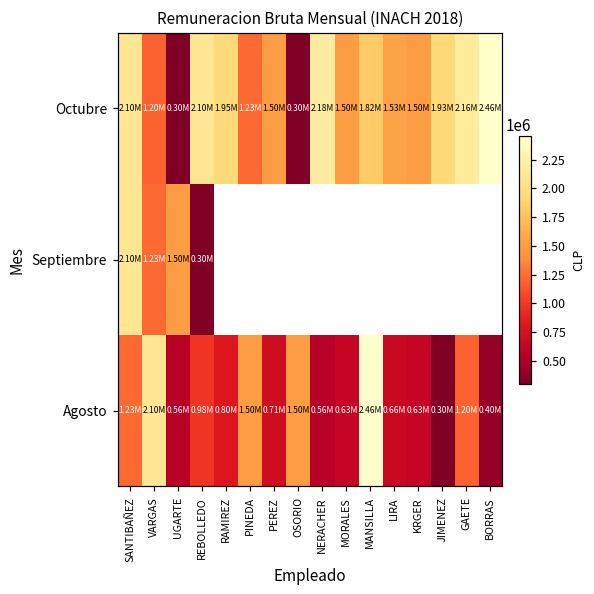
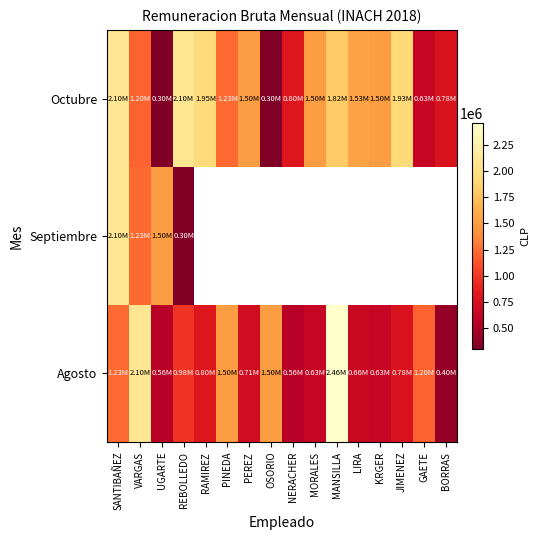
Octubre, NERACHER: 2.18M -> 0.80M
Octubre, GAETE: 2.16M -> 0.63M
Octubre, BORRAS: 2.46M -> 0.78M
Agosto, JIMENEZ: 0.30M -> 0.78M
